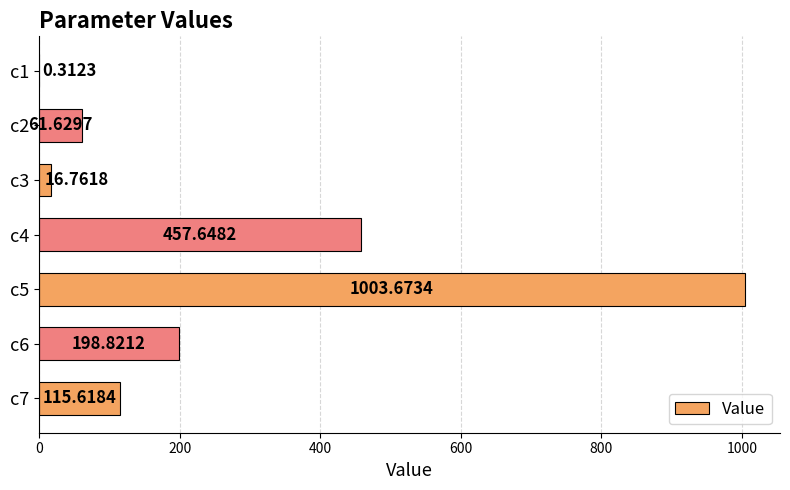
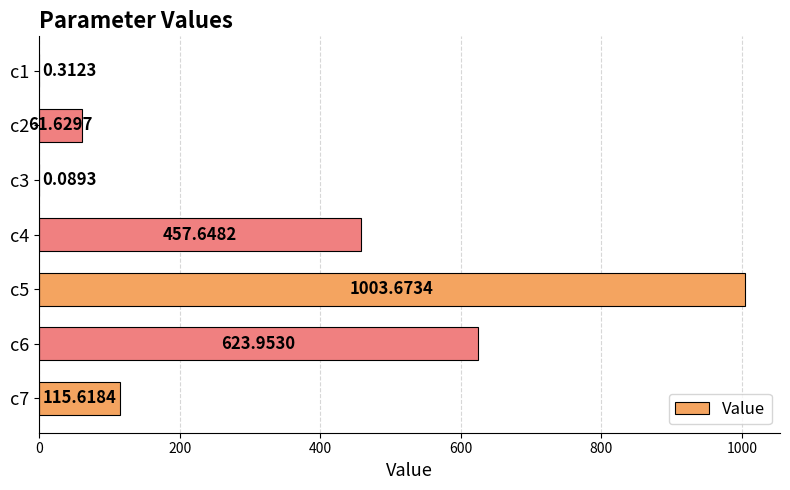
c3: 16.7618 -> 0.0893
c6: 198.8212 -> 623.9530
